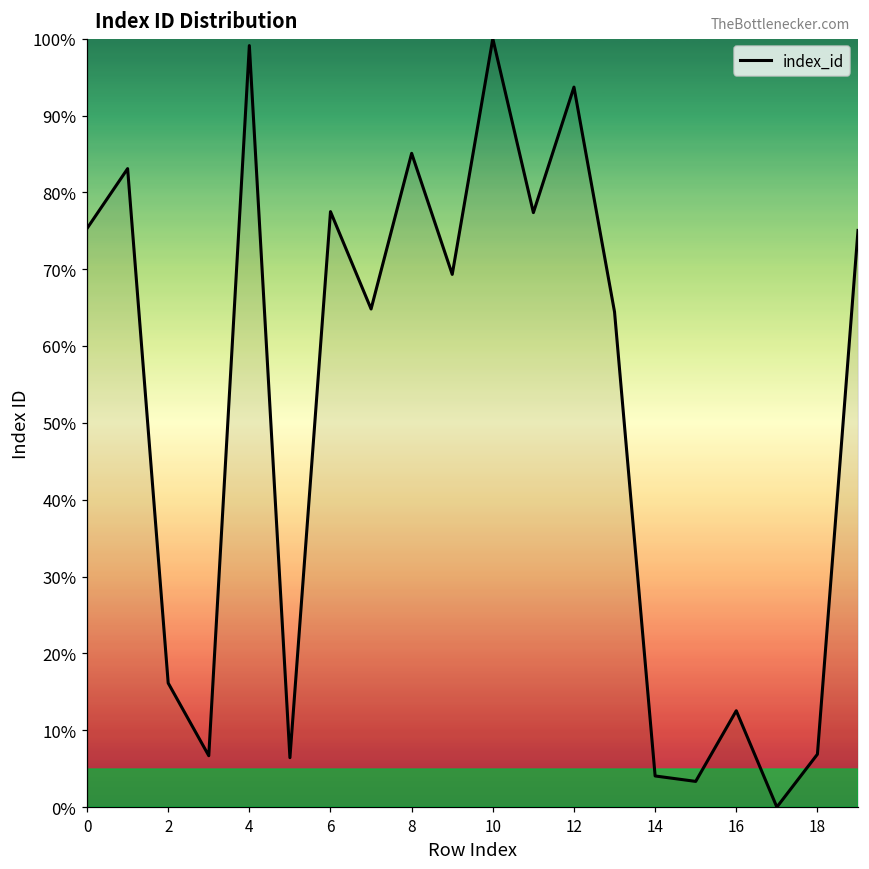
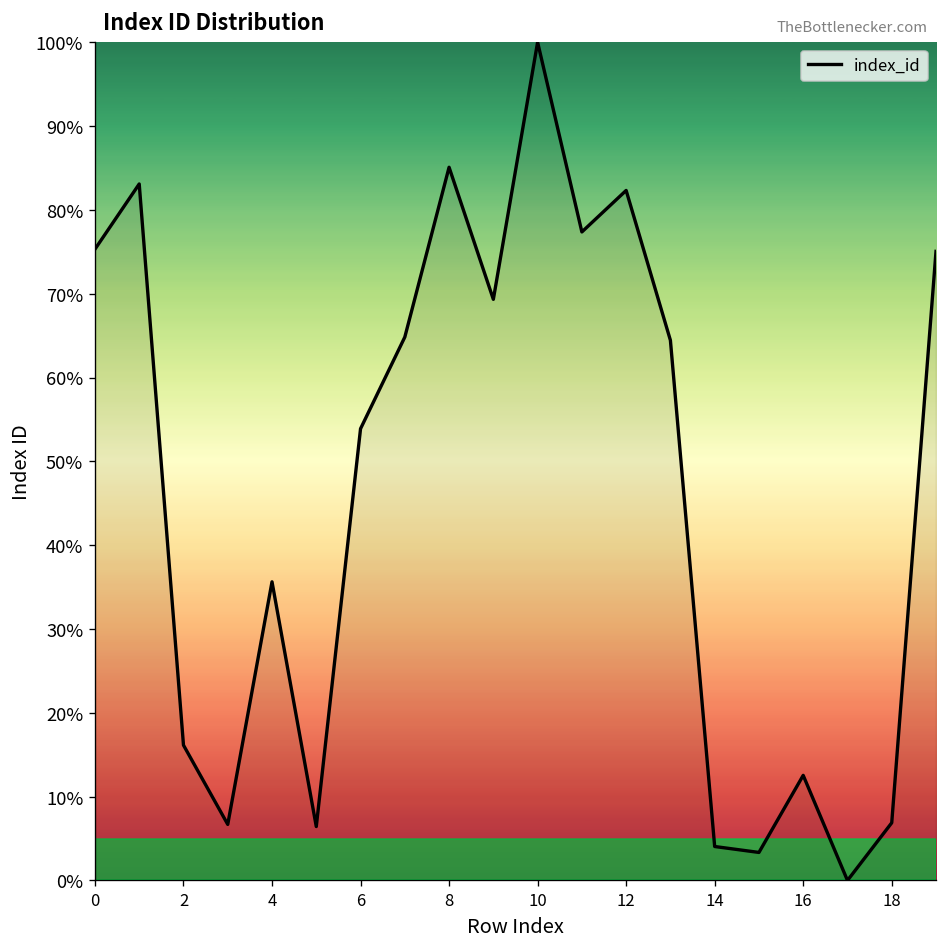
4: 99% -> 36%
6: 77% -> 54%
12: 94% -> 82%
